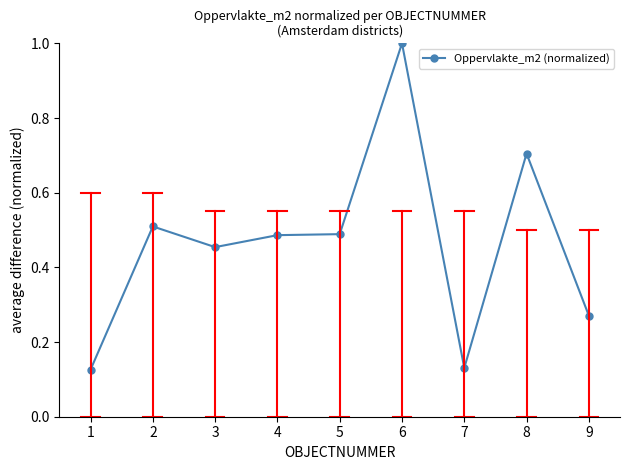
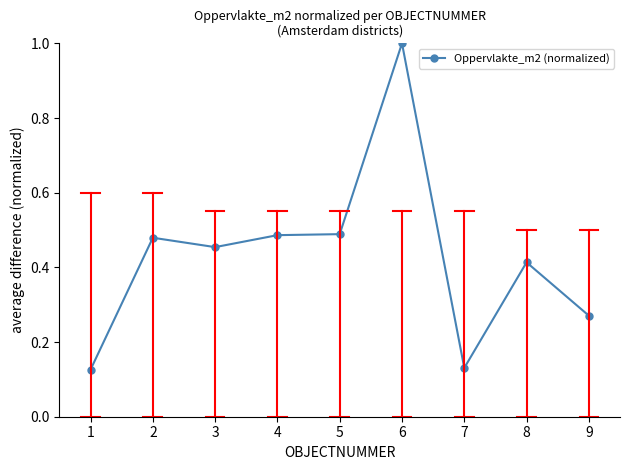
Oppervlakte_m2 (normalized), 2: 0.51 -> 0.48
Oppervlakte_m2 (normalized), 8: 0.70 -> 0.41
